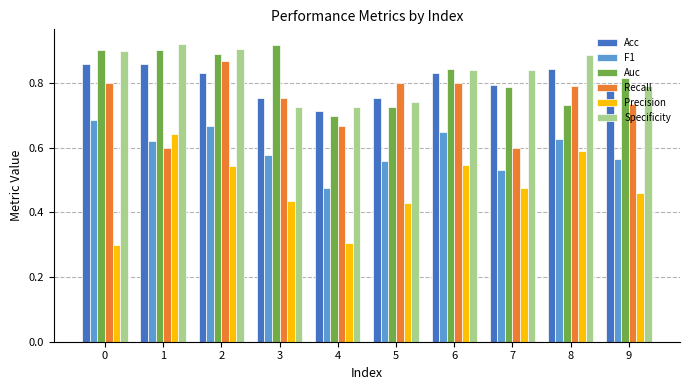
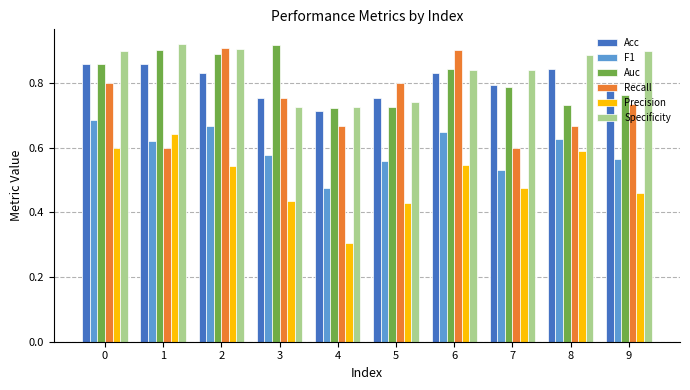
Auc, 0: 0.90 -> 0.86
Precision, 0: 0.3 -> 0.6
Recall, 2: 0.87 -> 0.91
Auc, 4: 0.70 -> 0.72
Recall, 6: 0.8 -> 0.9
Recall, 8: 0.79 -> 0.67
Auc, 9: 0.81 -> 0.76
Specificity, 9: 0.79 -> 0.90
